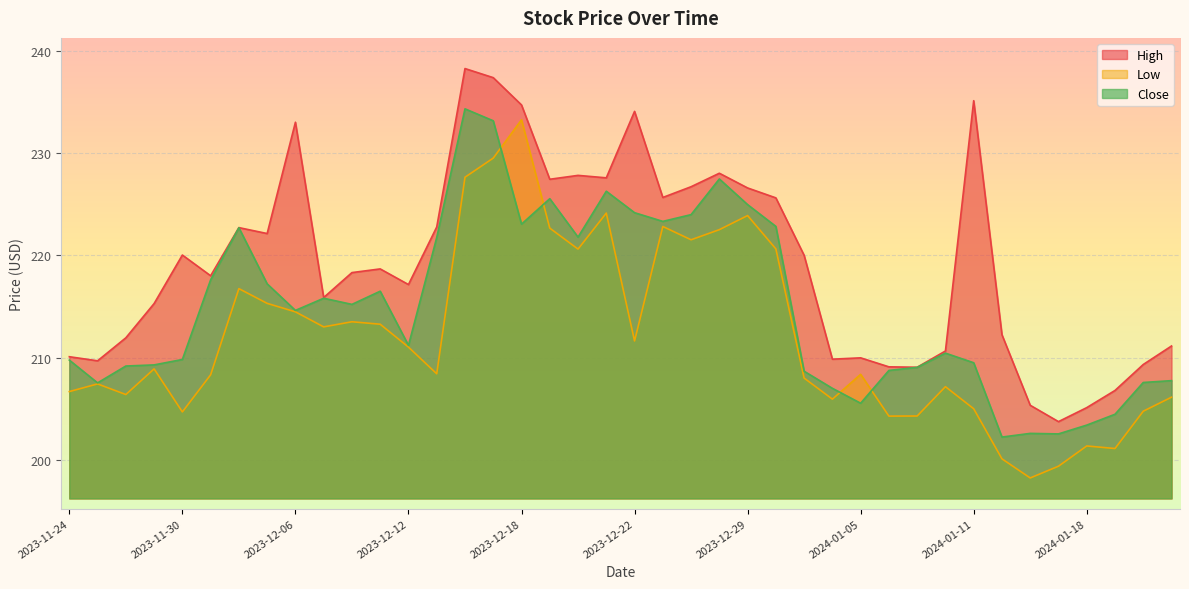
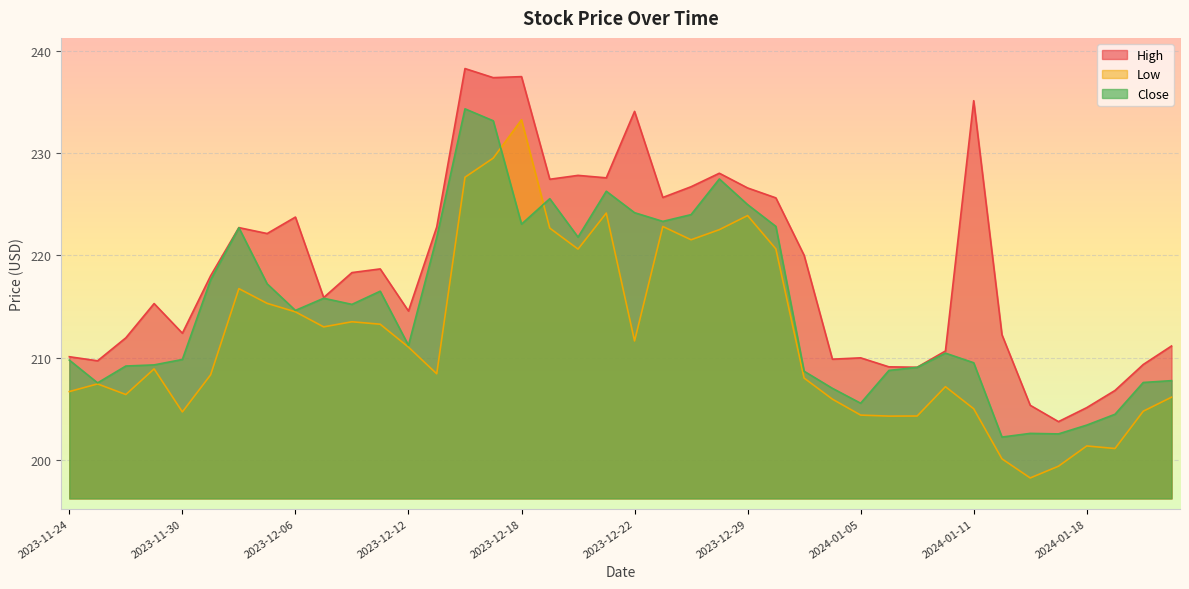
High, 2023-11-30: 220.0 -> 212.4
High, 2023-12-06: 233.0 -> 223.8
High, 2023-12-12: 217.1 -> 214.6
High, 2023-12-18: 234.7 -> 237.5
Low, 2024-01-05: 208.4 -> 204.4
